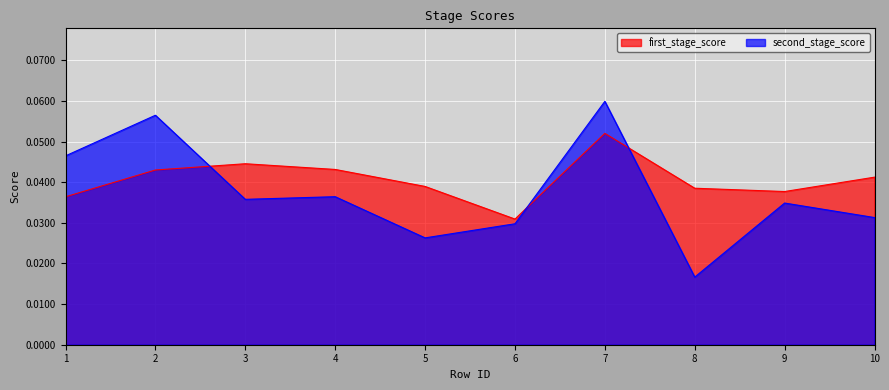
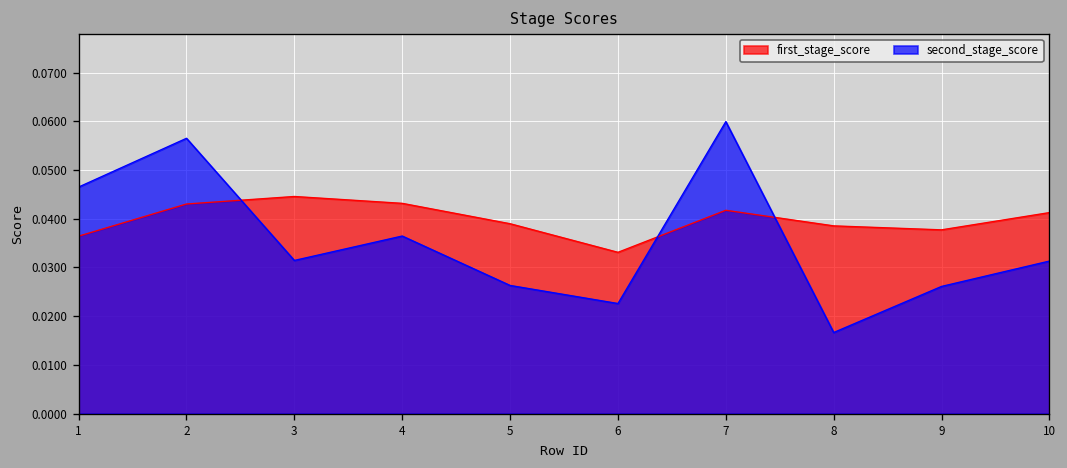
second_stage_score, 3: 0.036 -> 0.031
first_stage_score, 6: 0.031 -> 0.033
second_stage_score, 6: 0.030 -> 0.023
first_stage_score, 7: 0.052 -> 0.042
second_stage_score, 9: 0.035 -> 0.026
